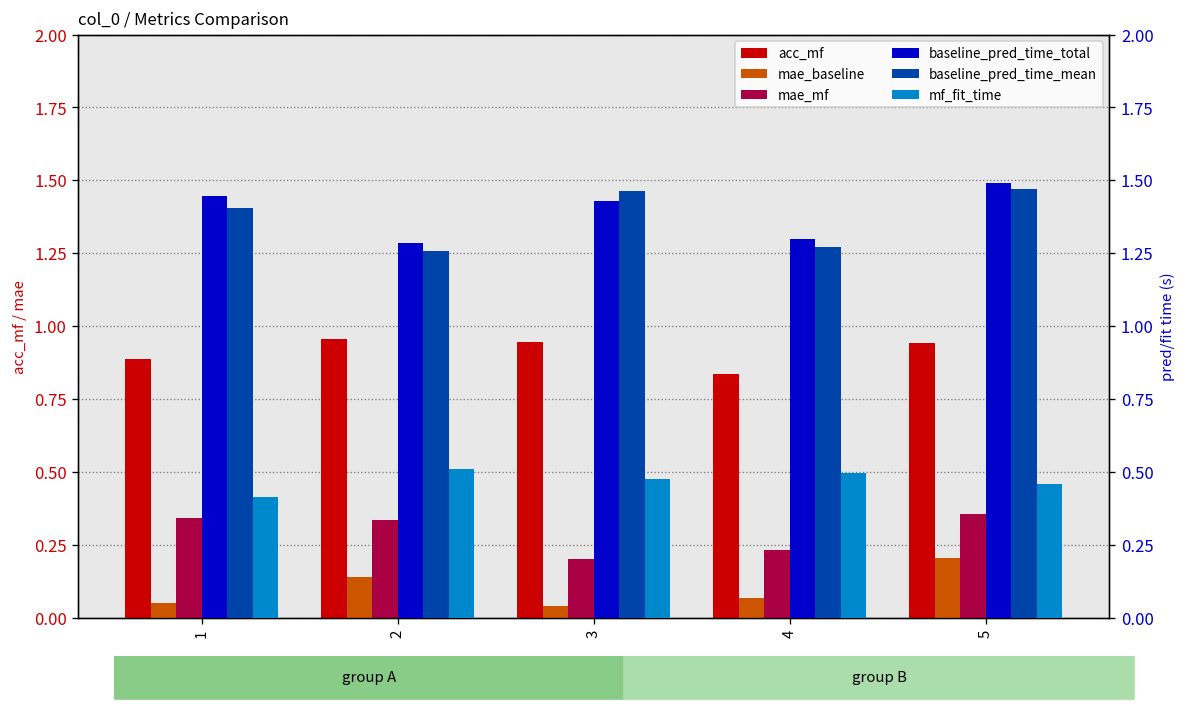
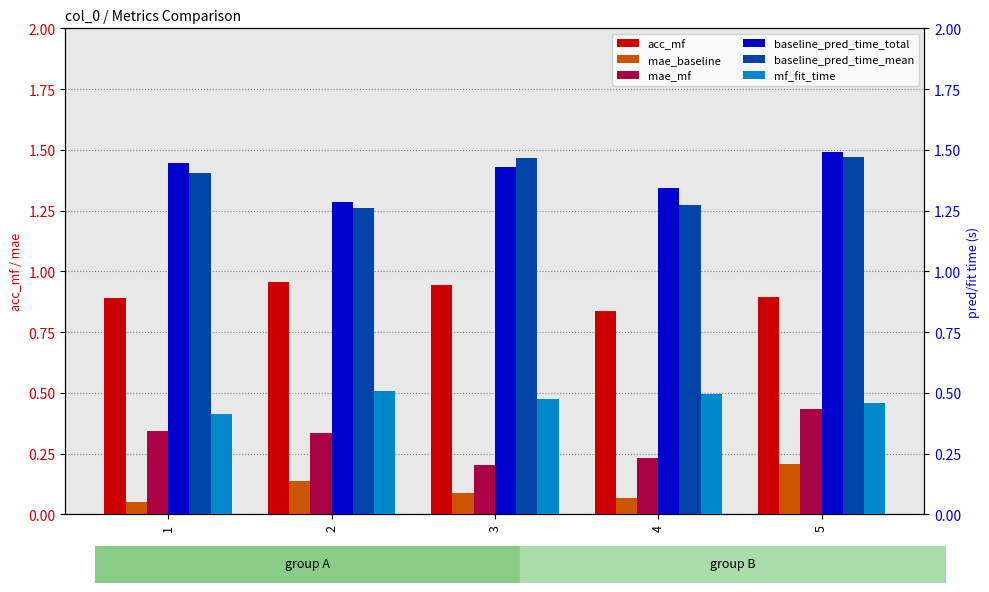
mae_baseline, 3: 0.04 -> 0.09
acc_mf, 5: 0.94 -> 0.89
mae_mf, 5: 0.36 -> 0.43
baseline_pred_time_total, 4: 1.30 -> 1.34
